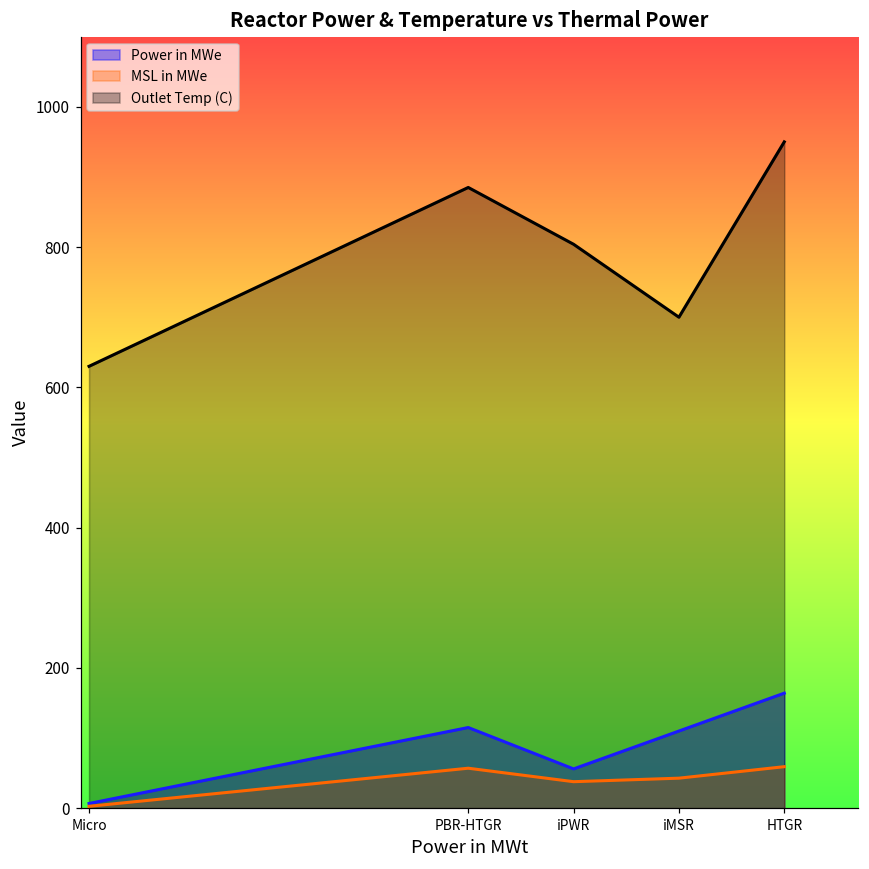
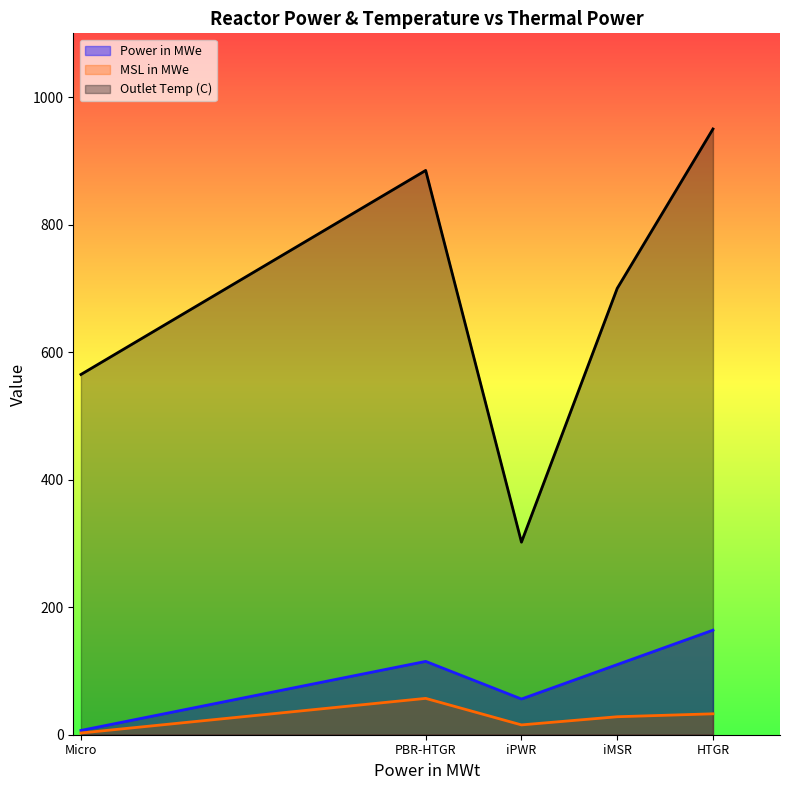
Outlet Temp (C), Micro: 630 -> 570
MSL in MWe, iPWR: 40 -> 20
Outlet Temp (C), iPWR: 800 -> 300
MSL in MWe, iMSR: 40 -> 30
MSL in MWe, HTGR: 60 -> 30
